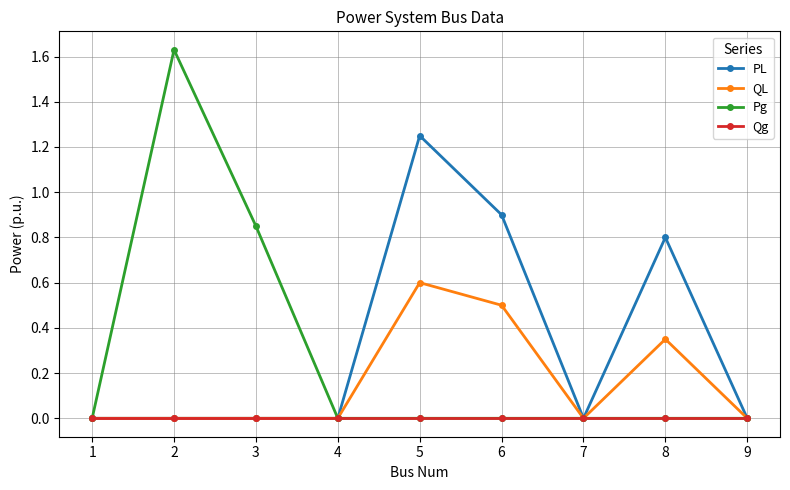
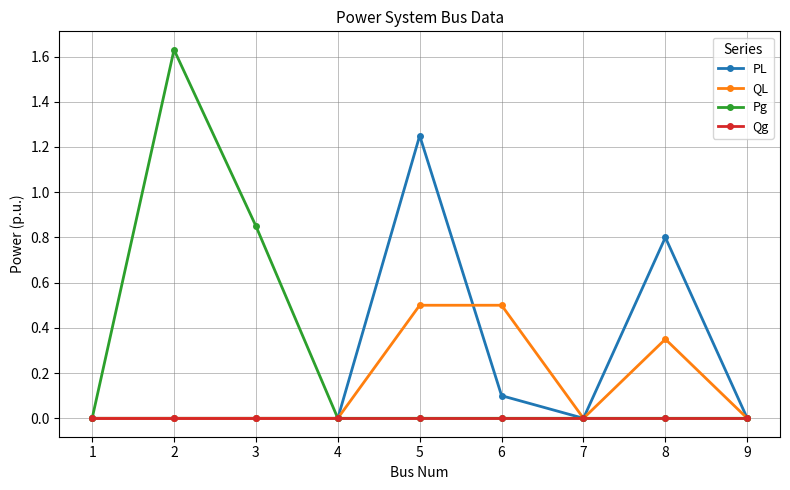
QL, 5: 0.6 -> 0.5
PL, 6: 0.9 -> 0.1
